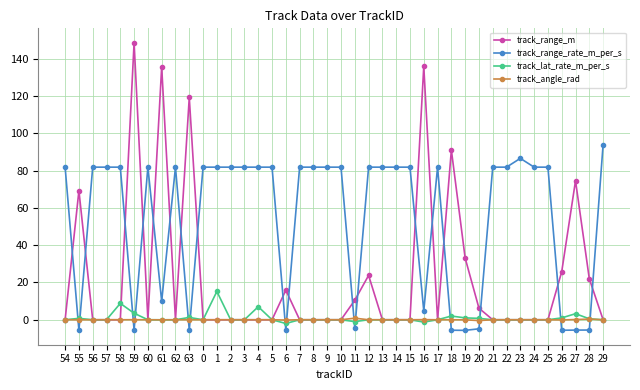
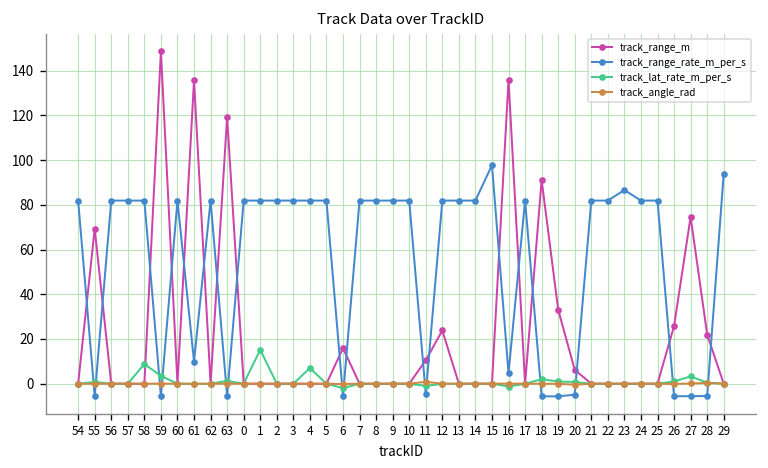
track_range_rate_m_per_s, 15: 82 -> 98
